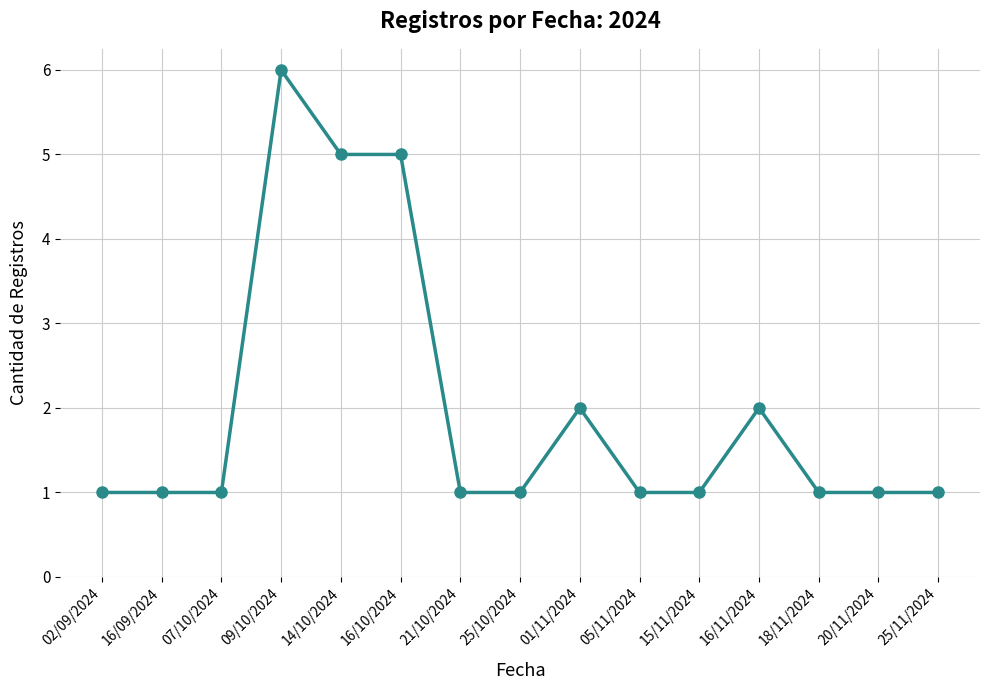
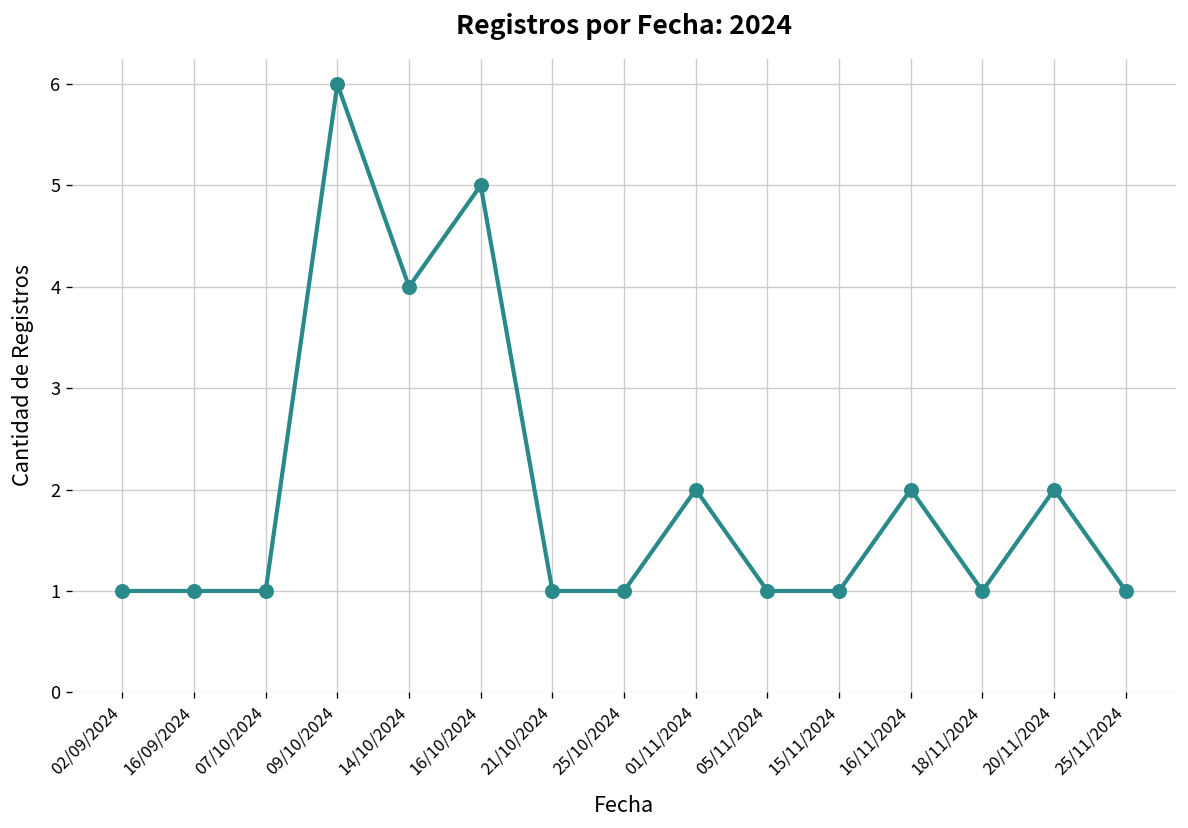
14/10/2024: 5 -> 4
20/11/2024: 1 -> 2
